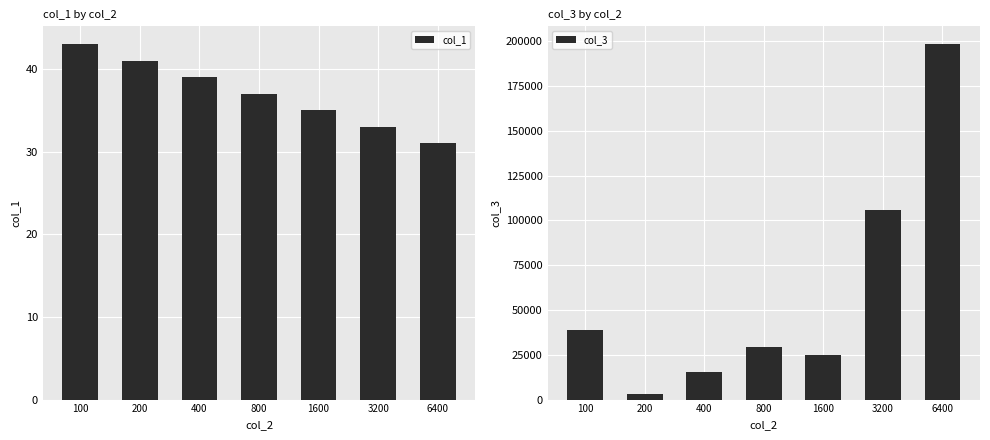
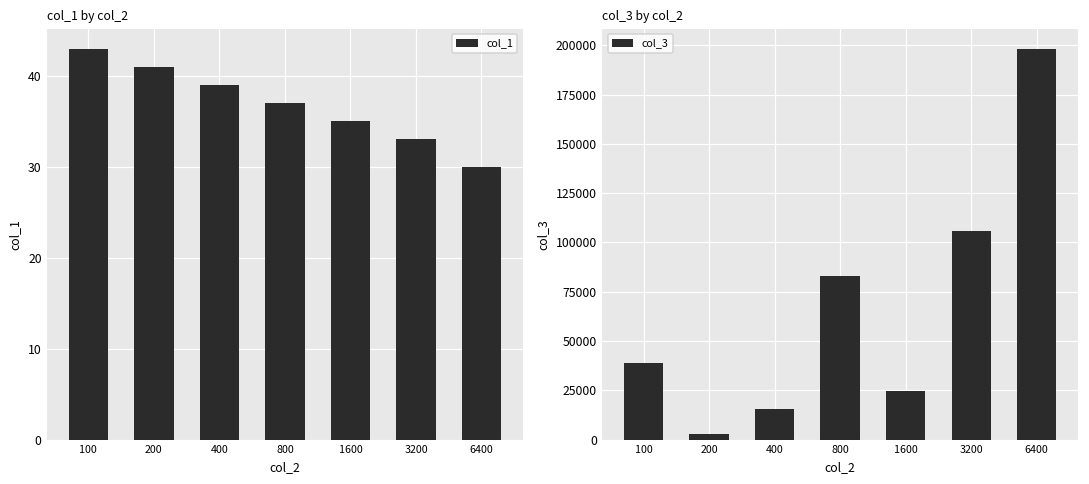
col_1 by col_2, 6400: 31 -> 30
col_3 by col_2, 800: 30000 -> 83000
